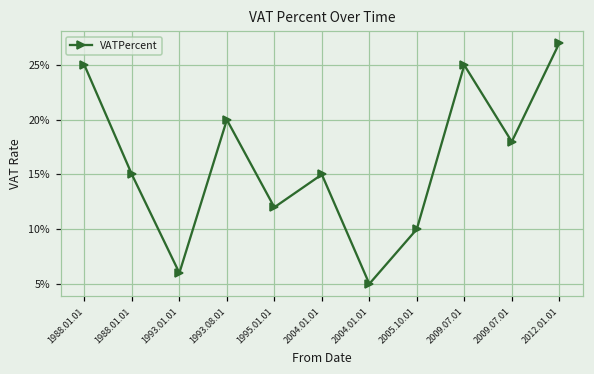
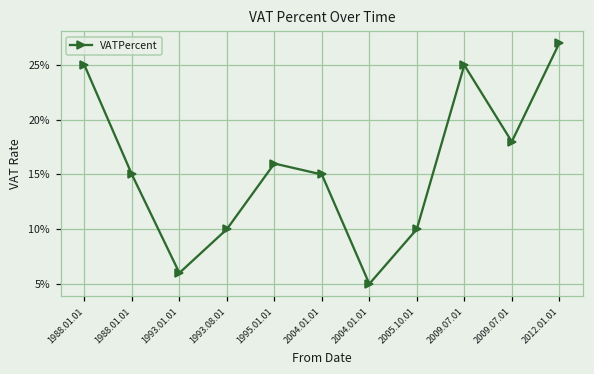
1993.08.01: 20% -> 10%
1995.01.01: 12% -> 16%
